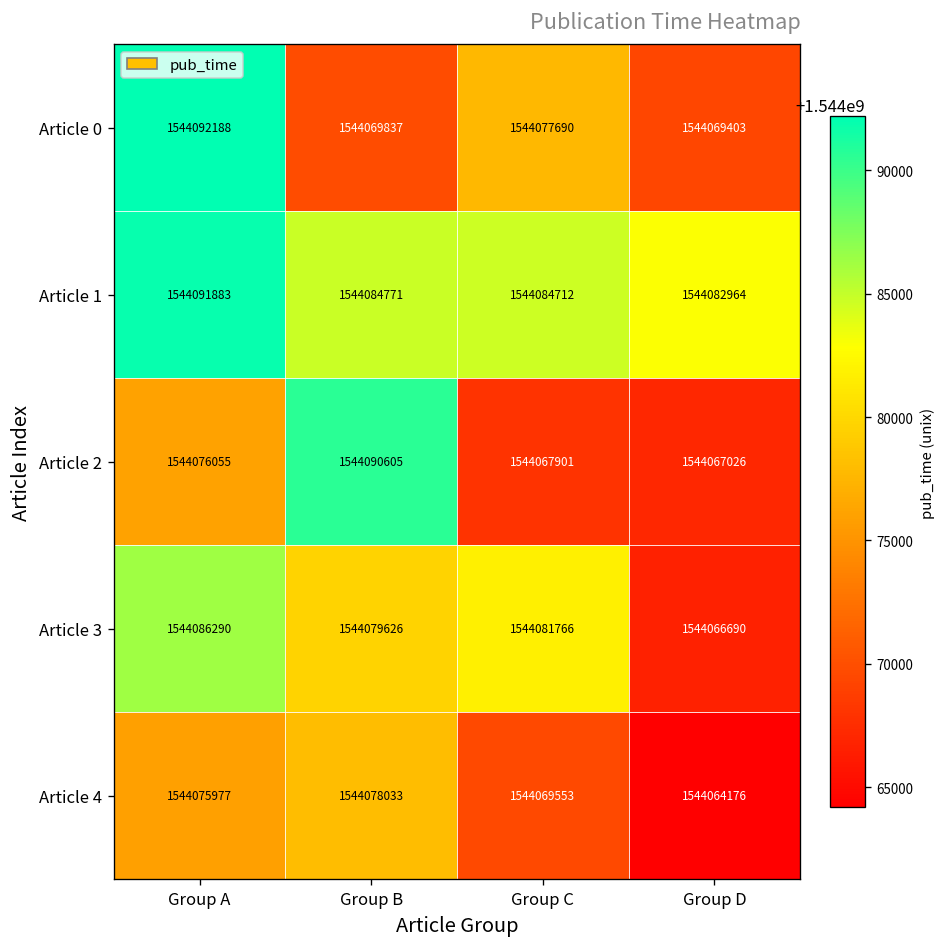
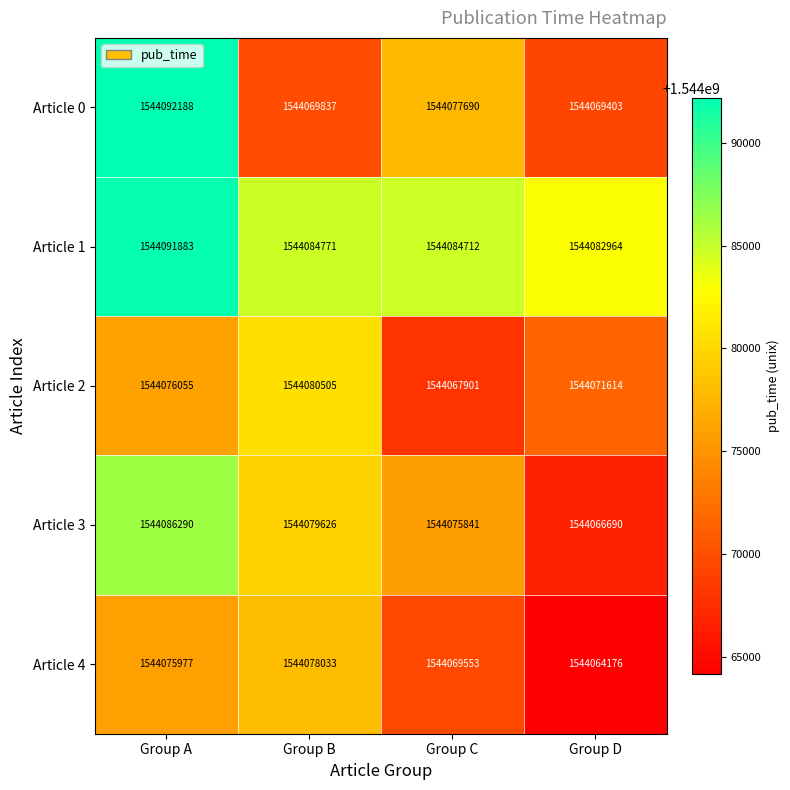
Article 2, Group B: 1544090605 -> 1544080505
Article 2, Group D: 1544067026 -> 1544071614
Article 3, Group C: 1544081766 -> 1544075841
